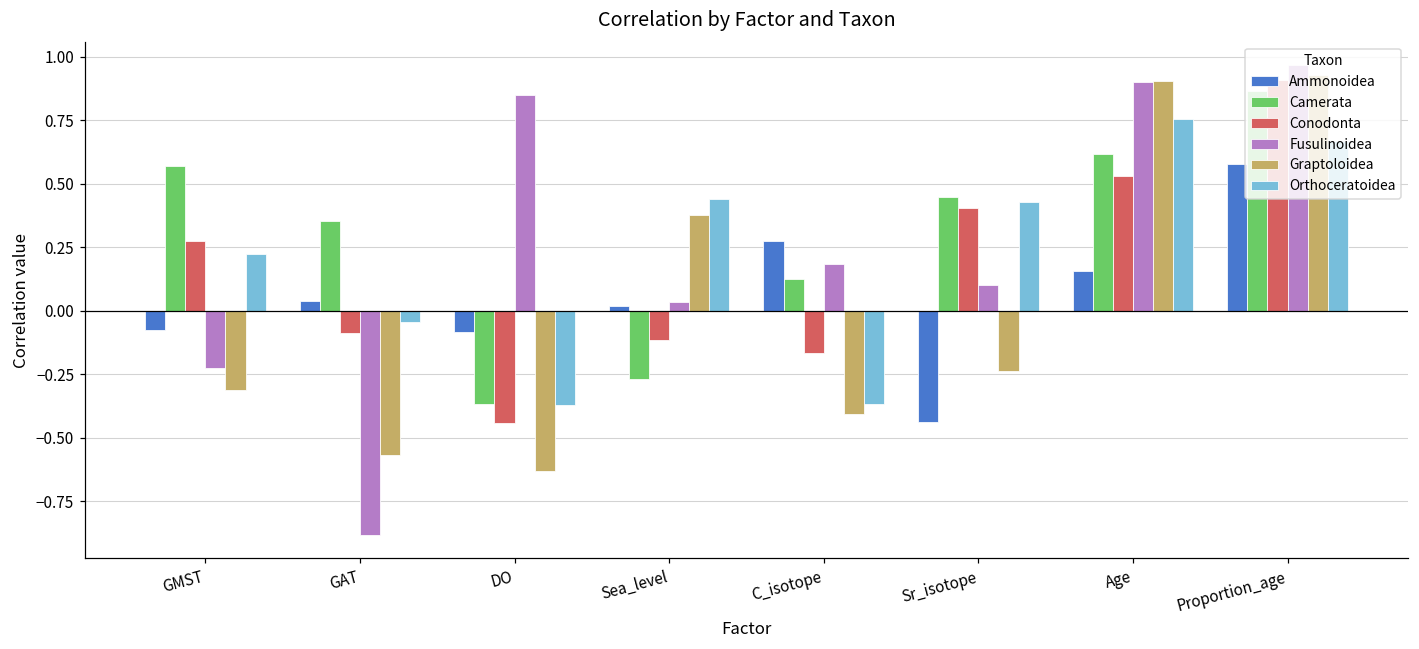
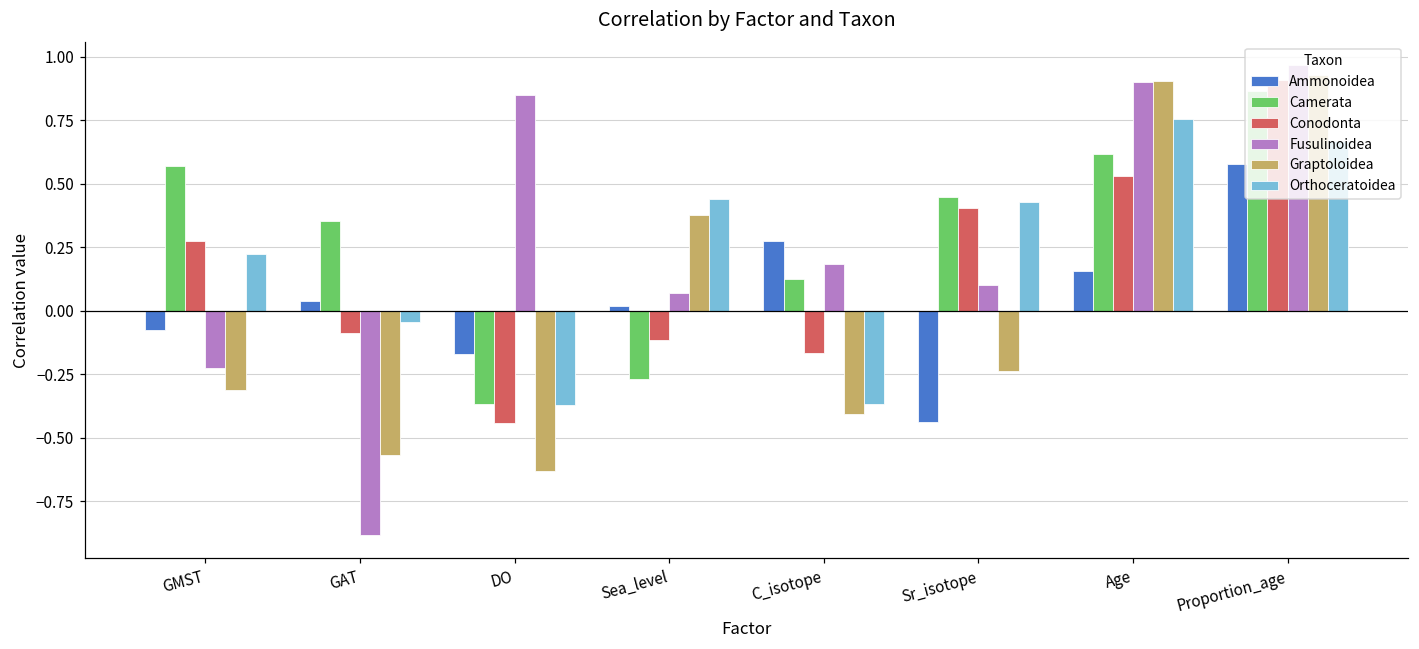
Ammonoidea, DO: -0.09 -> -0.17
Fusulinoidea, Sea_level: 0.03 -> 0.07
